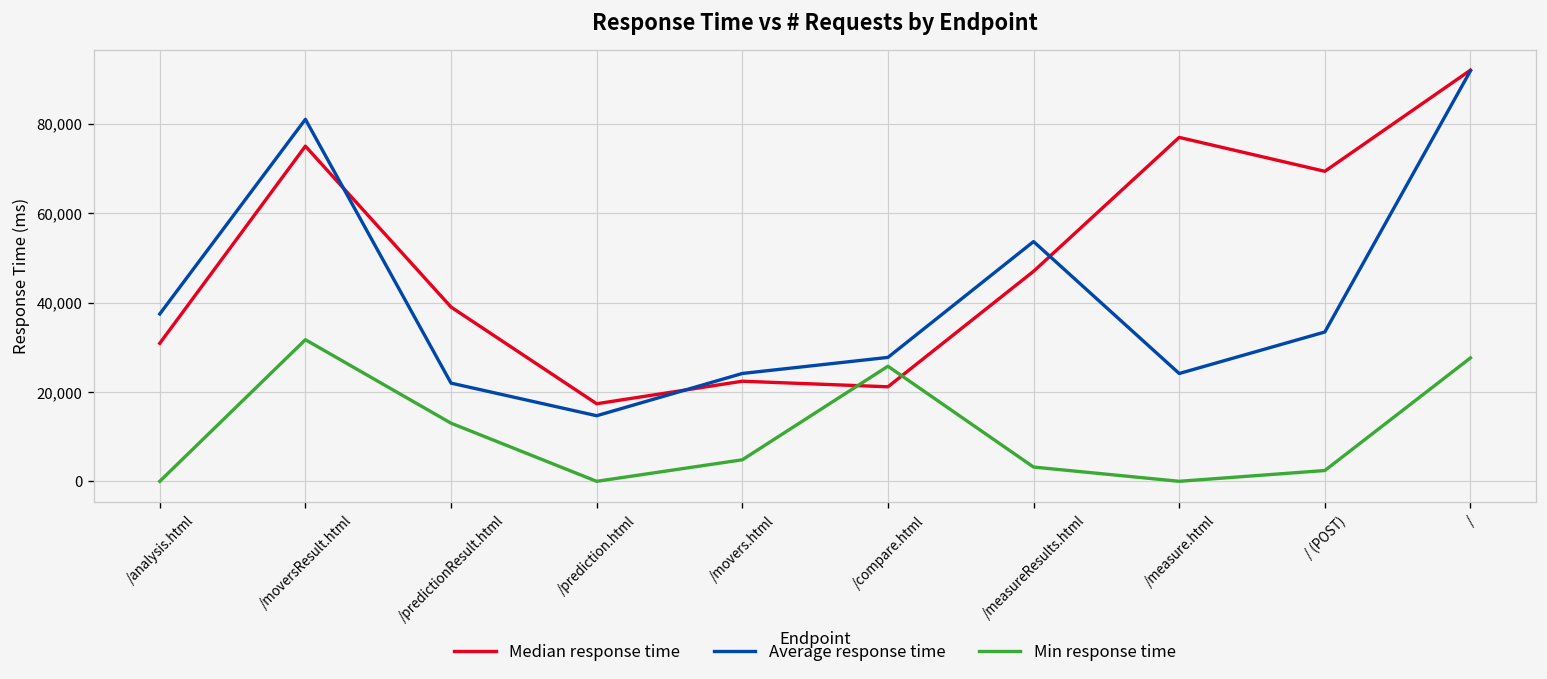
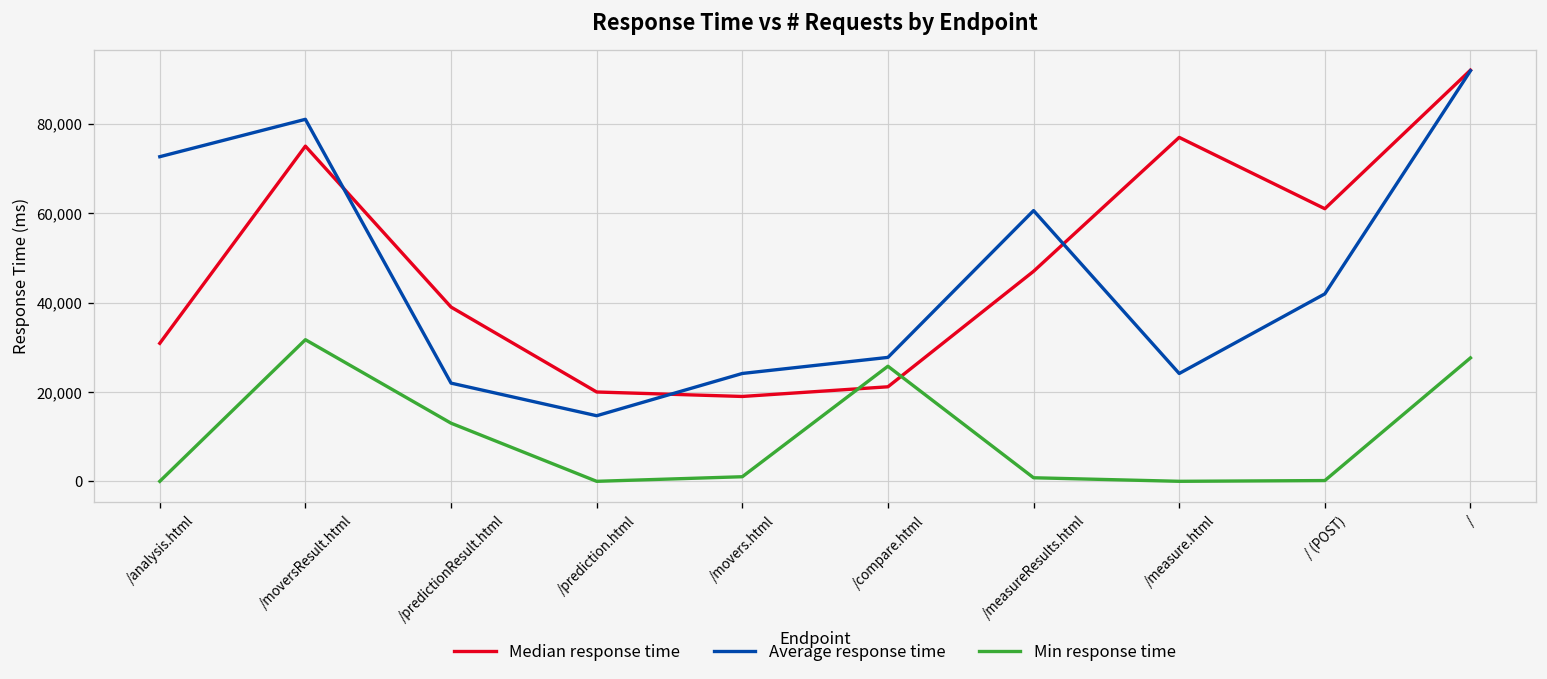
Average response time, /analysis.html: 37,000 -> 73,000
Median response time, /prediction.html: 17,000 -> 20,000
Median response time, /movers.html: 22,000 -> 19,000
Min response time, /movers.html: 5,000 -> 1,000
Average response time, /measureResults.html: 54,000 -> 61,000
Min response time, /measureResults.html: 3,000 -> 1,000
Median response time, / (POST): 69,000 -> 61,000
Average response time, / (POST): 33,000 -> 42,000
Min response time, / (POST): 2,000 -> 0
